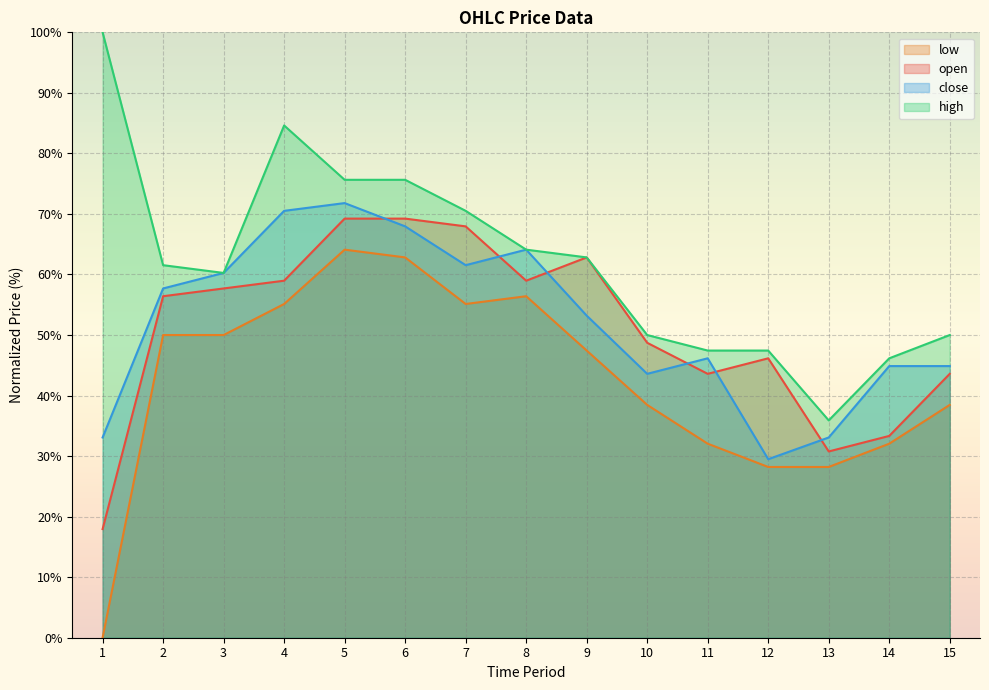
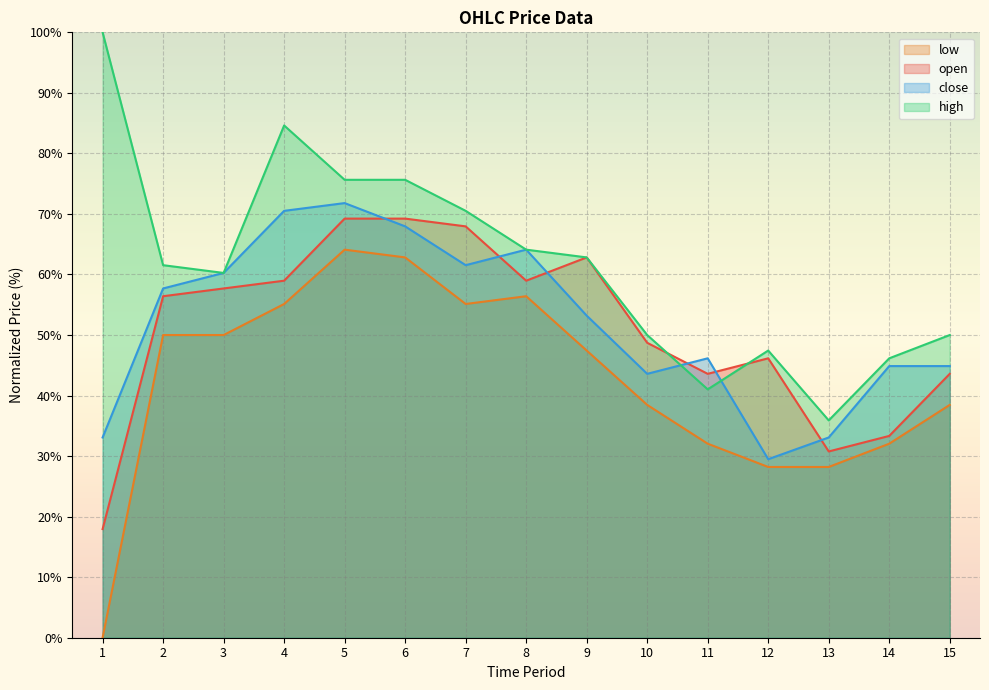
high, 11: 47% -> 41%
